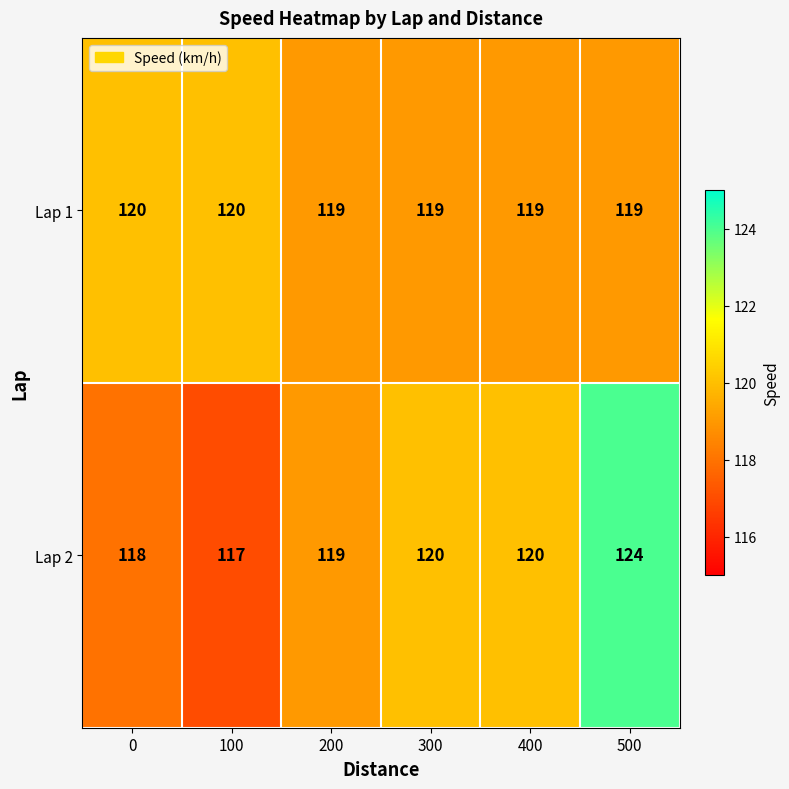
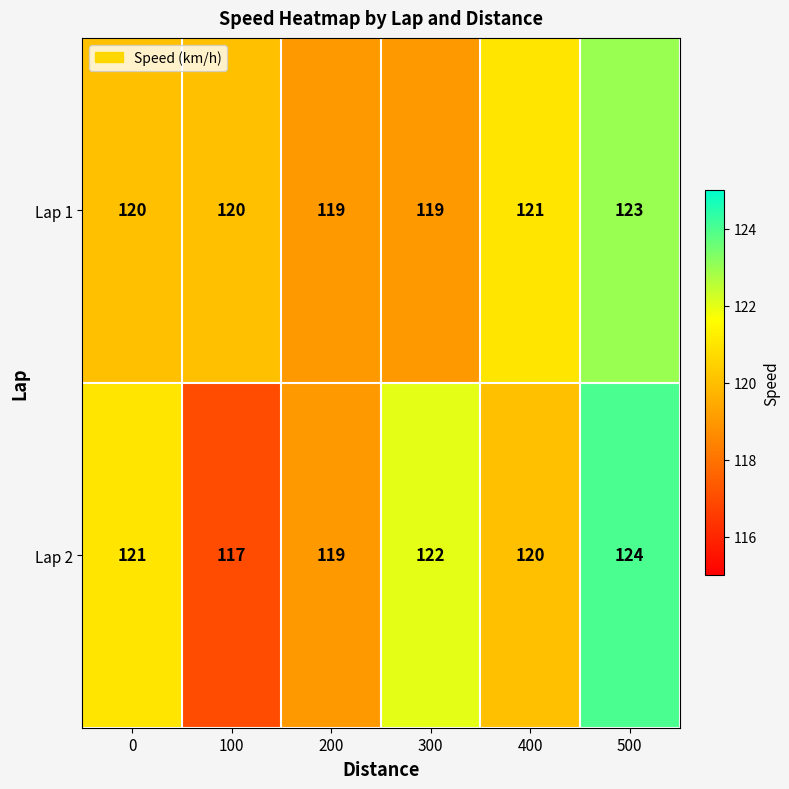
Lap 1, 400: 119 -> 121
Lap 1, 500: 119 -> 123
Lap 2, 0: 118 -> 121
Lap 2, 300: 120 -> 122
